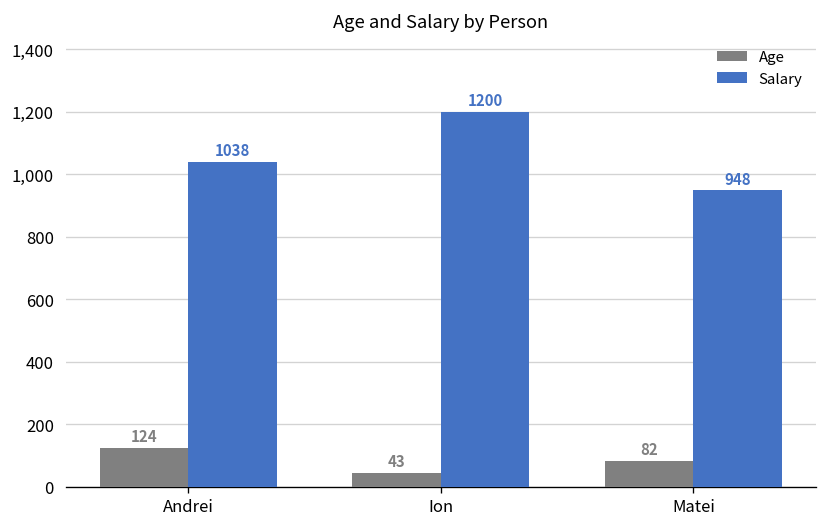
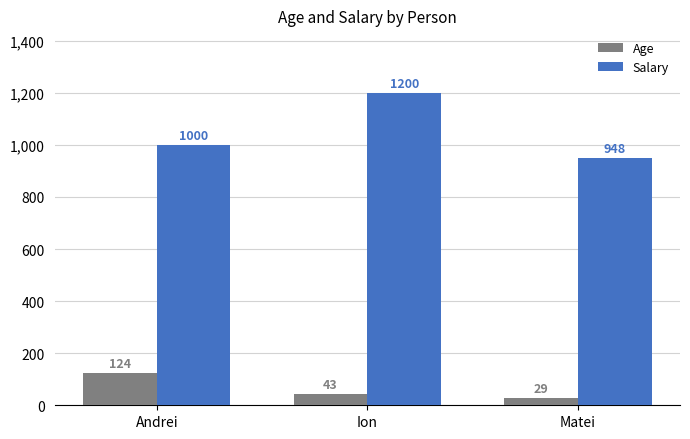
Salary, Andrei: 1038 -> 1000
Age, Matei: 82 -> 29
